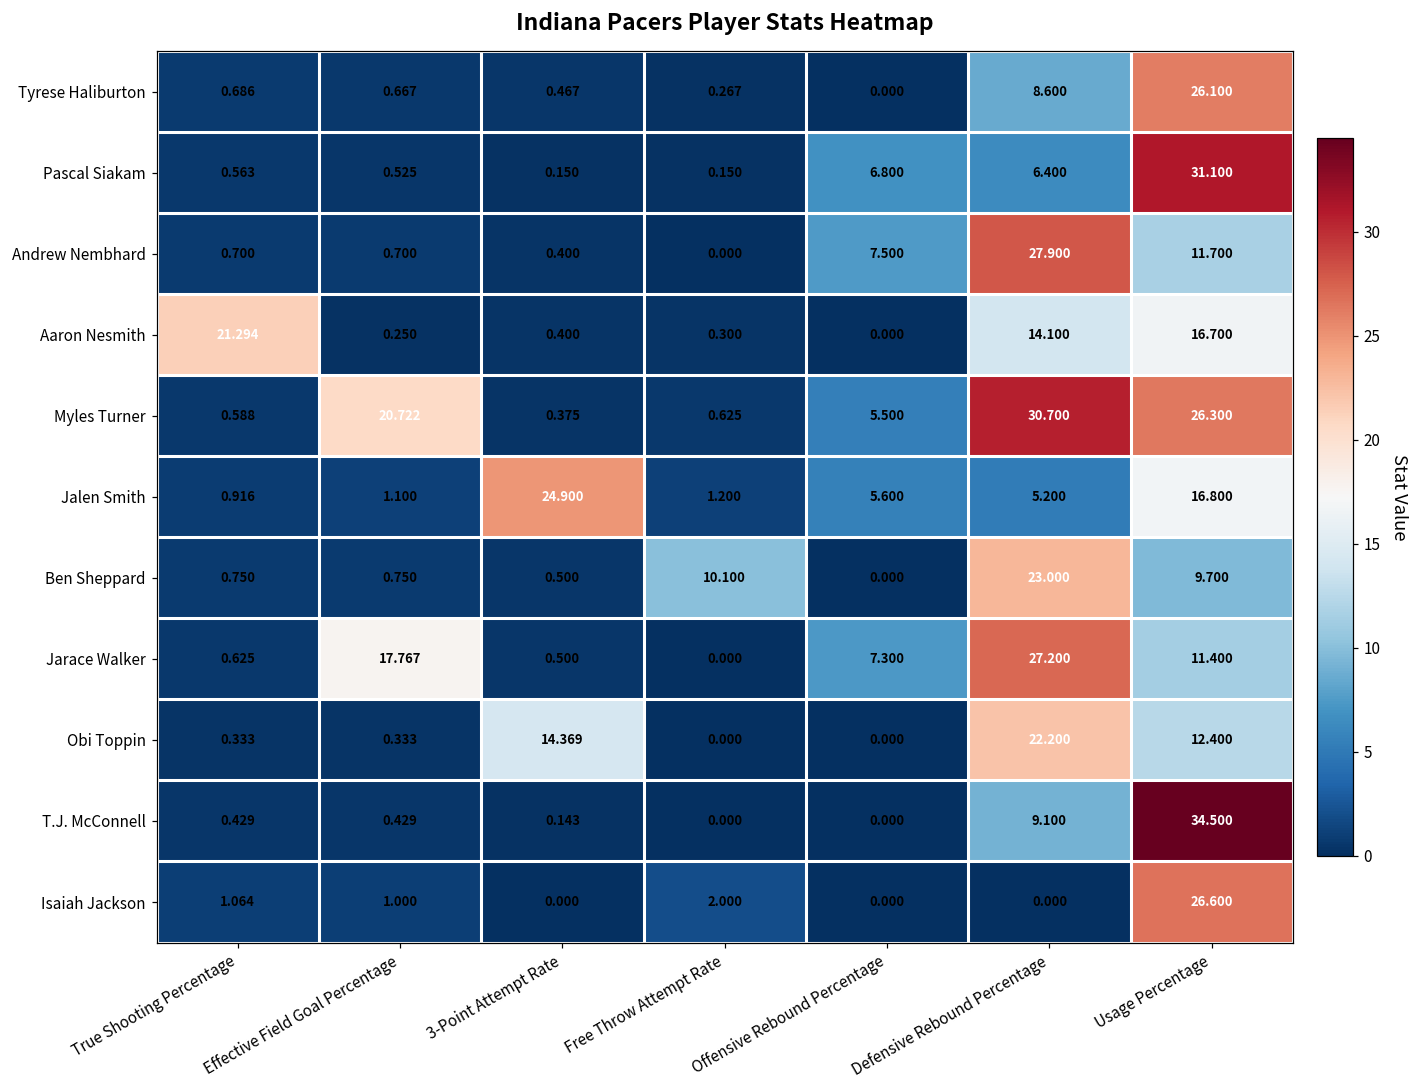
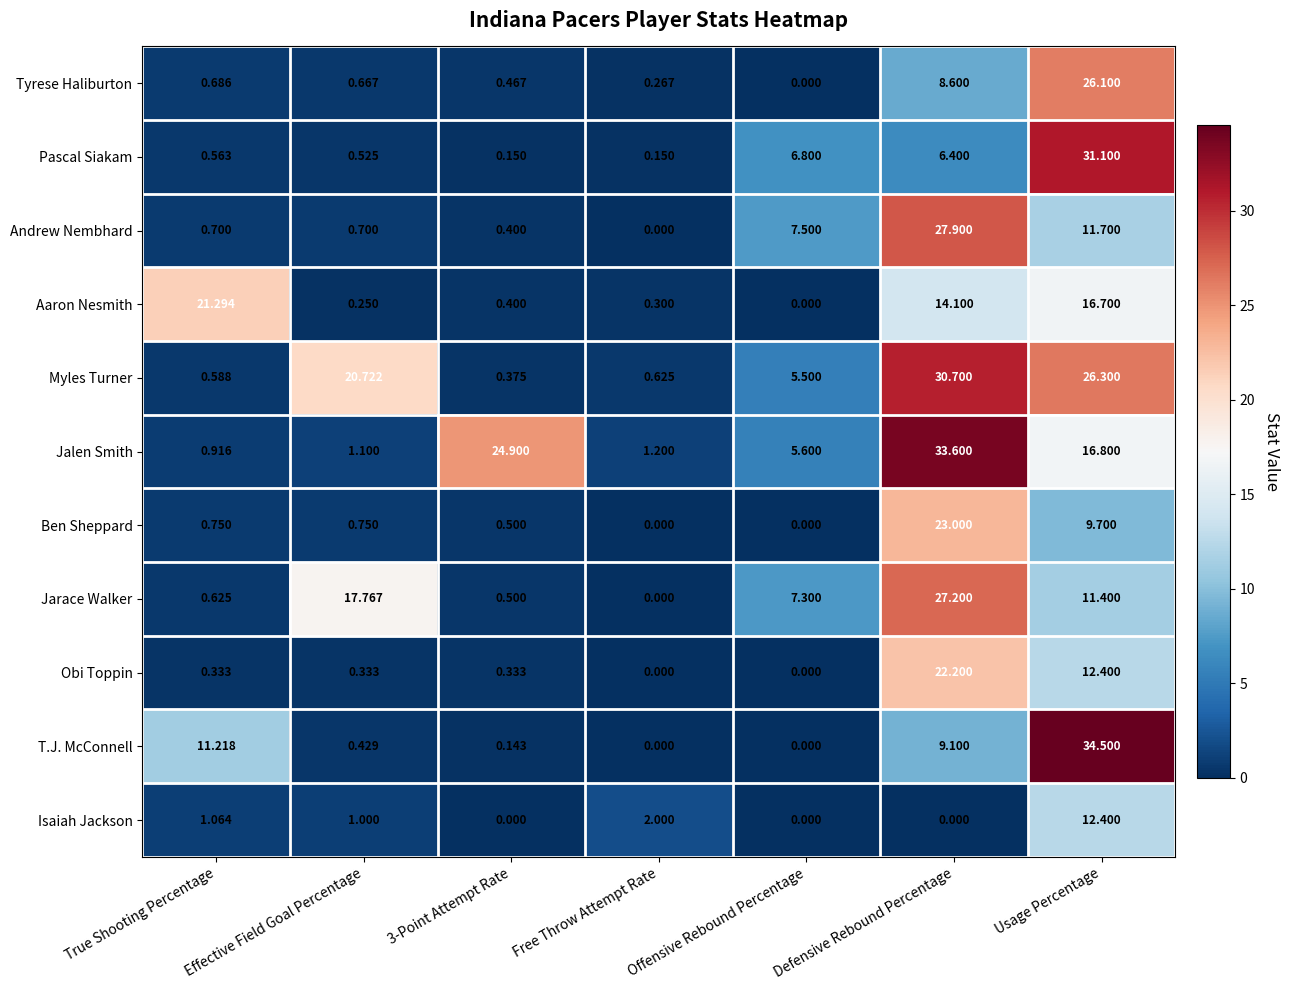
Jalen Smith, Defensive Rebound Percentage: 5.200 -> 33.600
Ben Sheppard, Free Throw Attempt Rate: 10.100 -> 0.000
Obi Toppin, 3-Point Attempt Rate: 14.369 -> 0.333
T.J. McConnell, True Shooting Percentage: 0.429 -> 11.218
Isaiah Jackson, Usage Percentage: 26.600 -> 12.400
